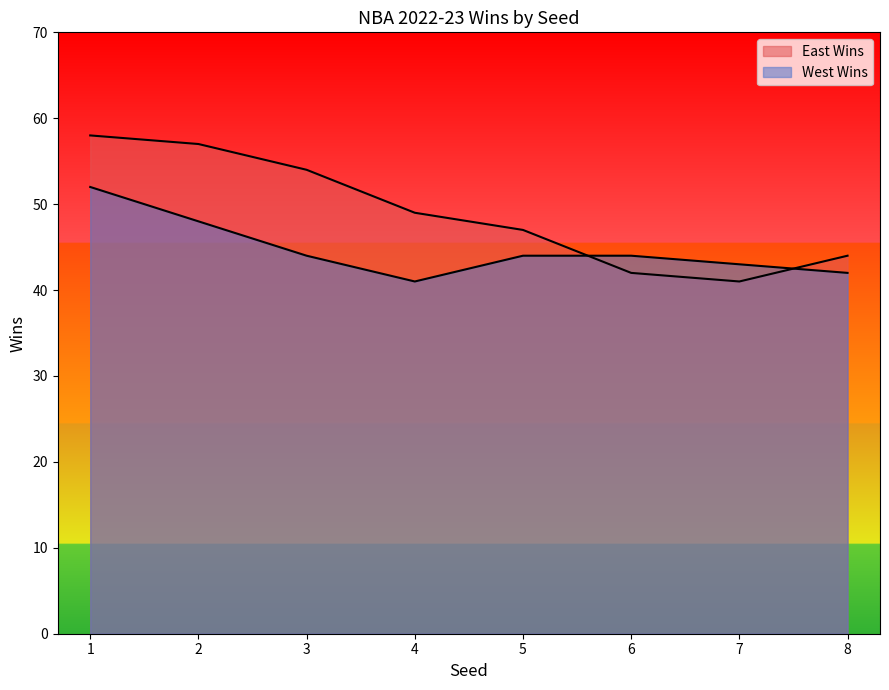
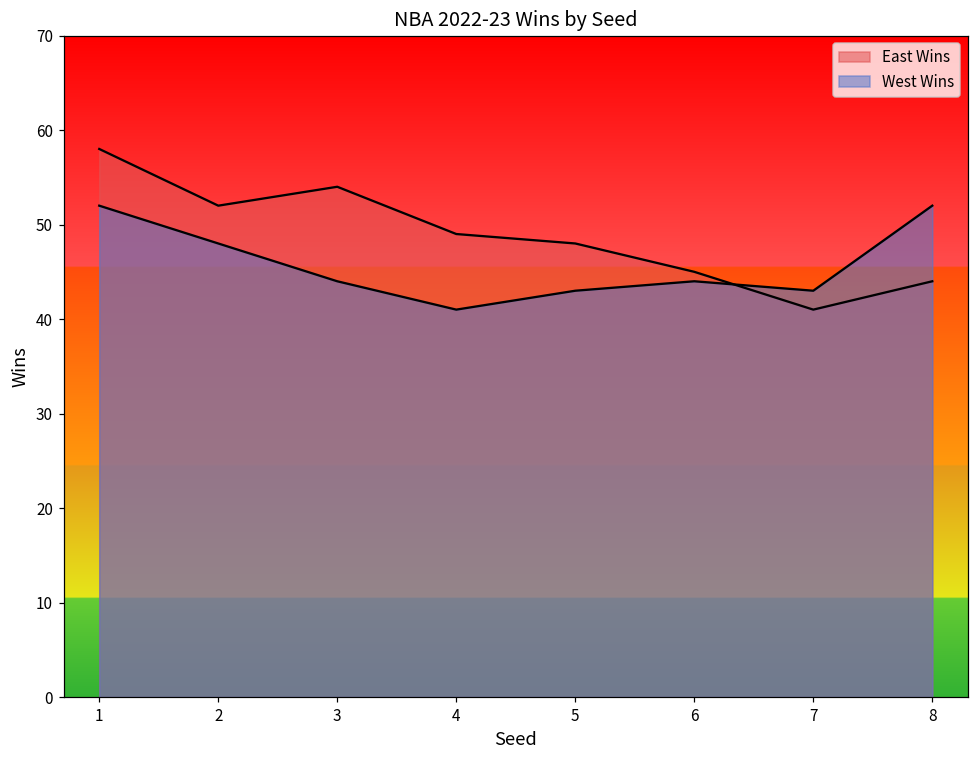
East Wins, 2: 57 -> 52
East Wins, 5: 47 -> 48
West Wins, 5: 44 -> 43
East Wins, 6: 42 -> 45
West Wins, 8: 42 -> 52
